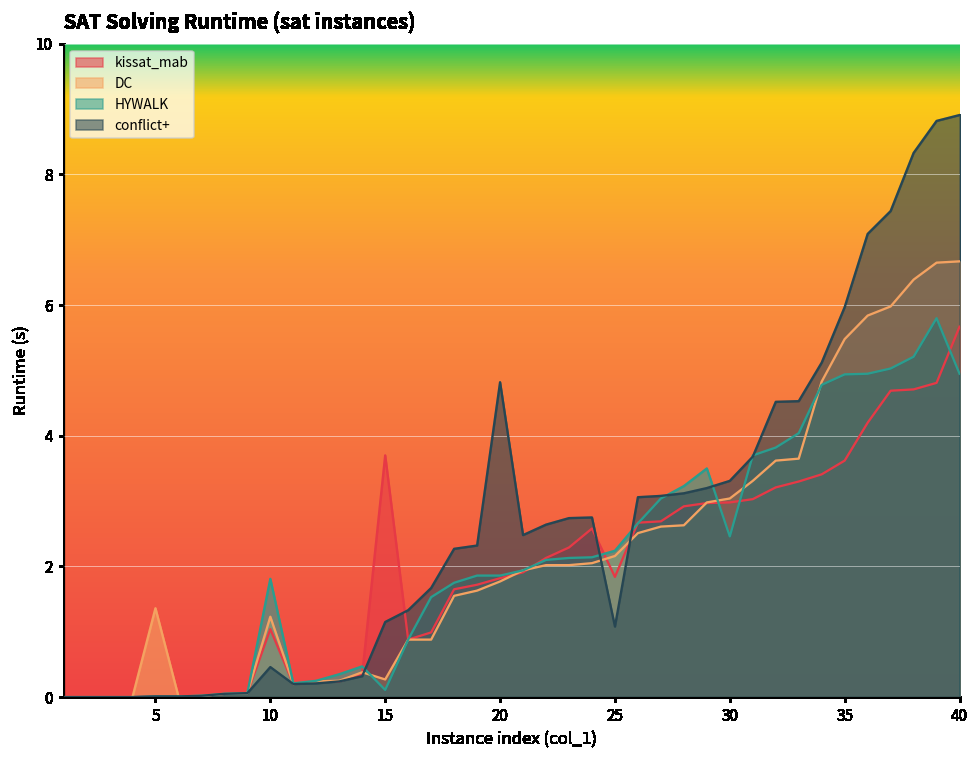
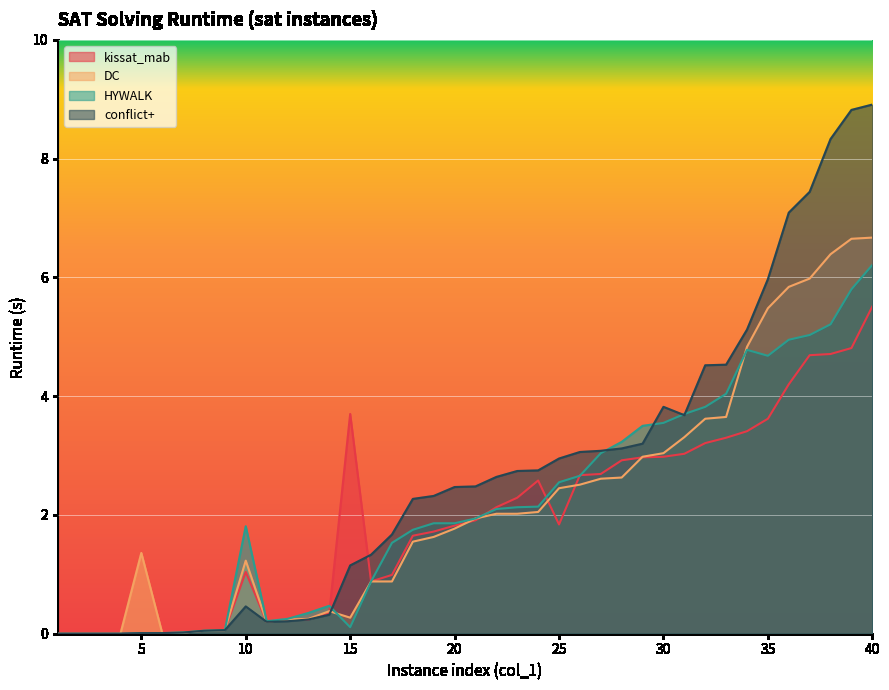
conflict+, 20: 4.8 -> 2.5
DC, 25: 2.2 -> 2.5
HYWALK, 25: 2.2 -> 2.6
conflict+, 25: 1.1 -> 3.0
HYWALK, 30: 2.5 -> 3.6
conflict+, 30: 3.3 -> 3.8
HYWALK, 35: 4.9 -> 4.7
kissat_mab, 40: 5.7 -> 5.5
HYWALK, 40: 5.0 -> 6.2
